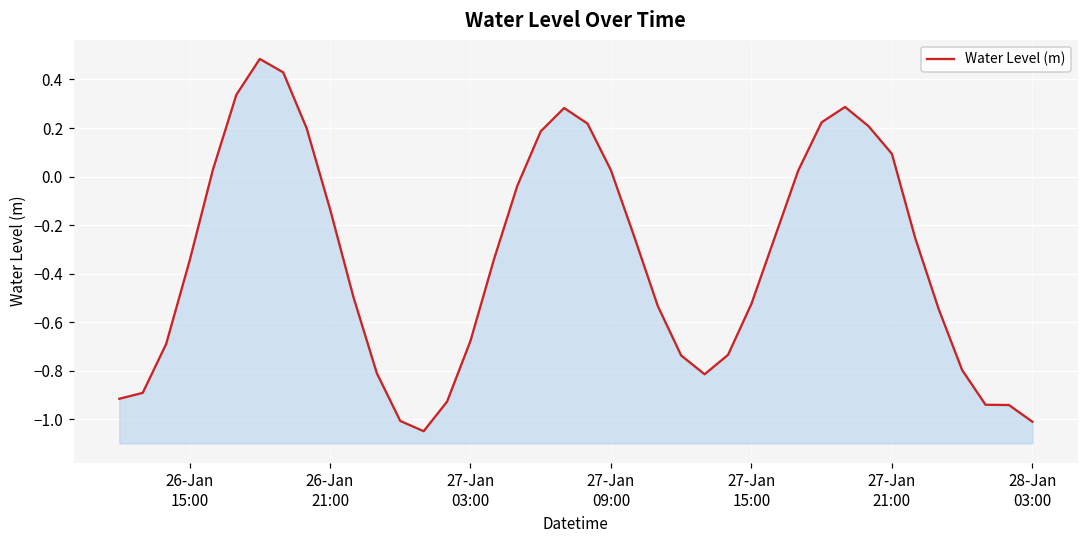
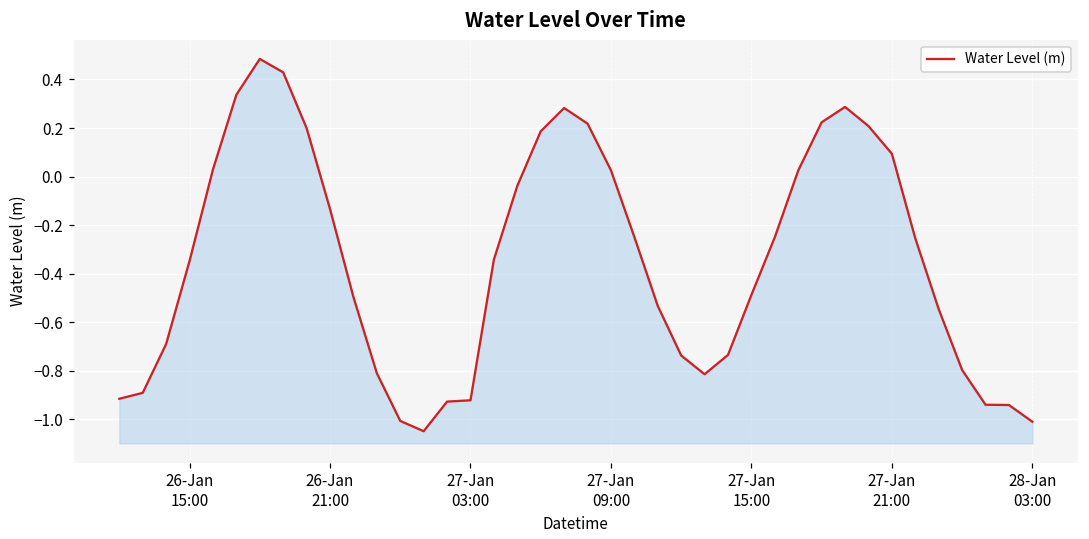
27-Jan 03:00: -0.68 -> -0.92
27-Jan 15:00: -0.52 -> -0.49
